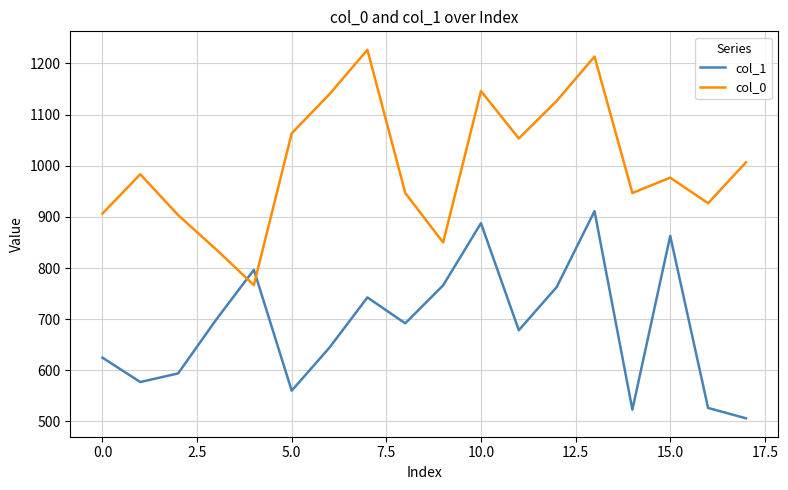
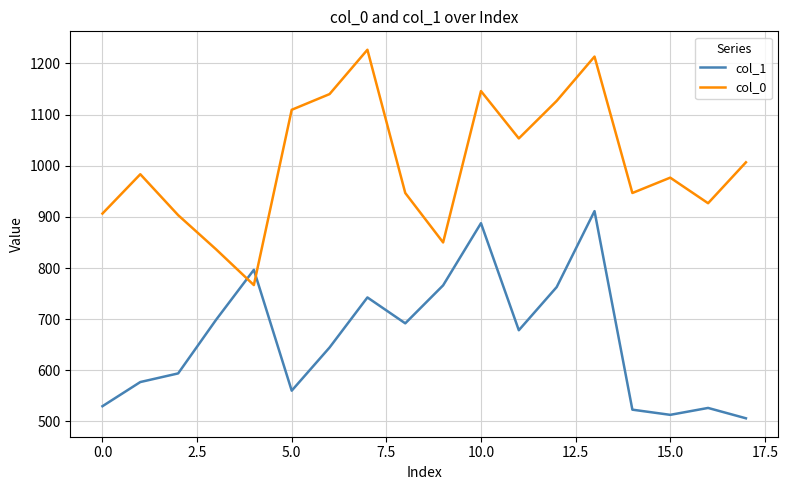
col_1, 0.0: 620 -> 530
col_0, 5.0: 1060 -> 1110
col_1, 15.0: 860 -> 510
